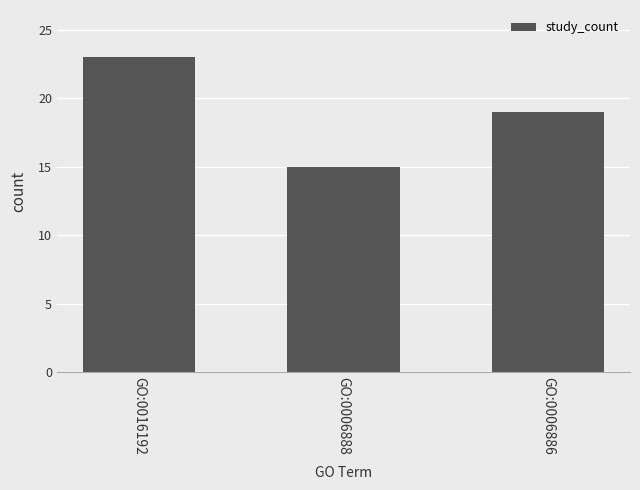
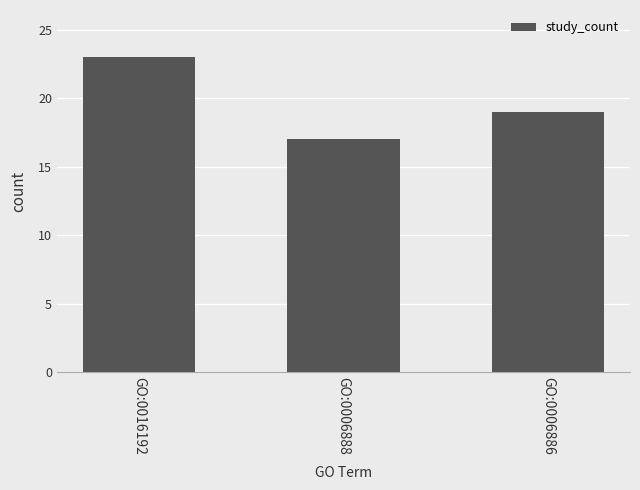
GO:0006888: 15 -> 17
